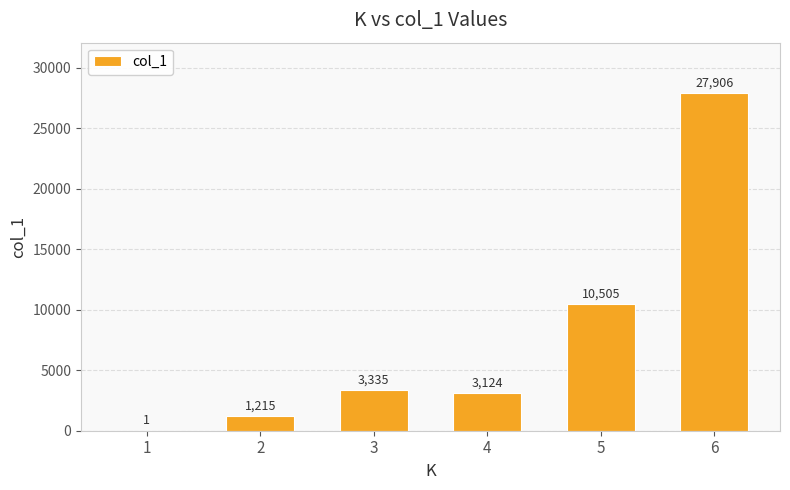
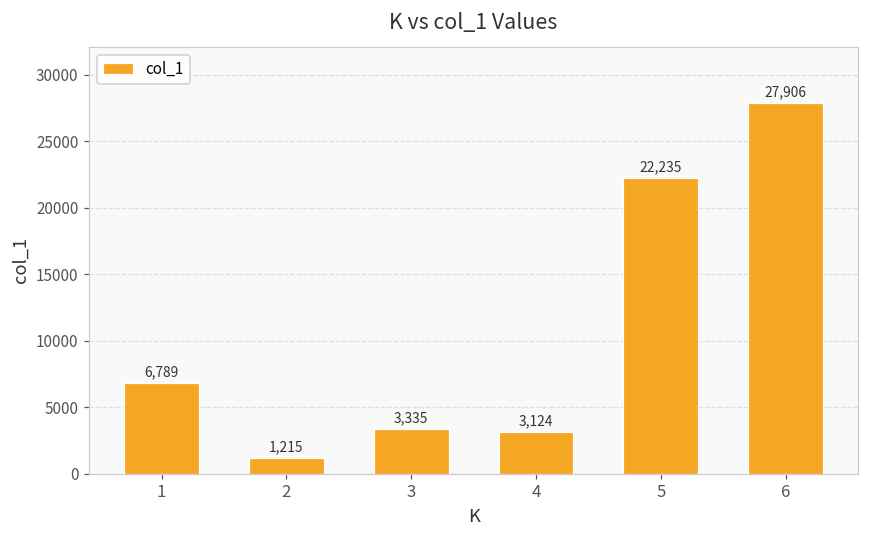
1: 1 -> 6,789
5: 10,505 -> 22,235
